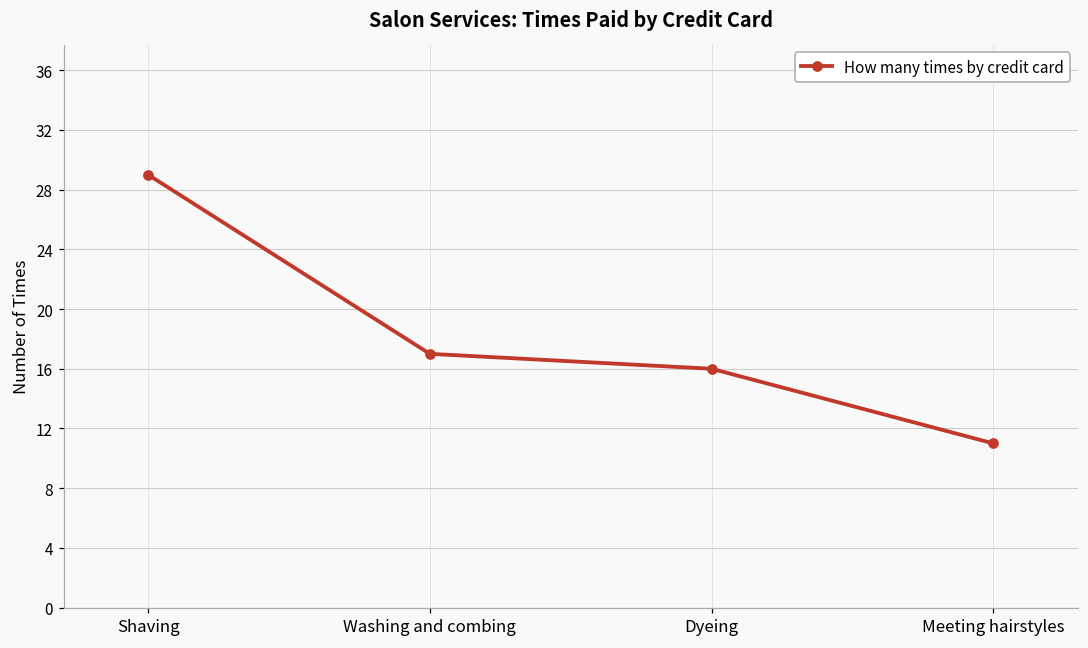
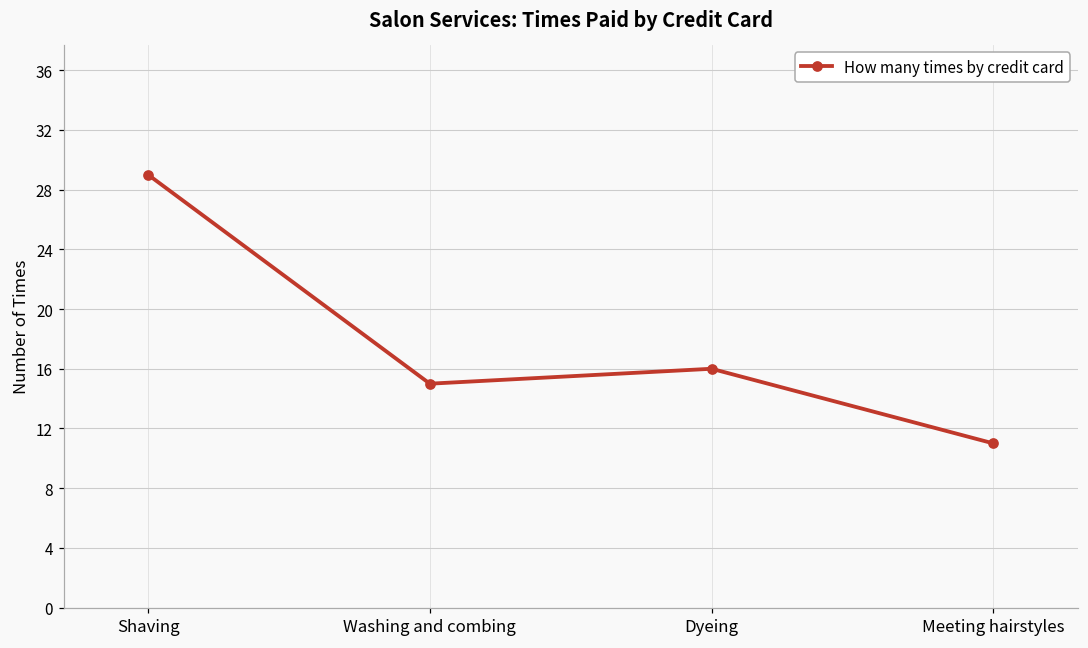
Washing and combing: 17 -> 15
